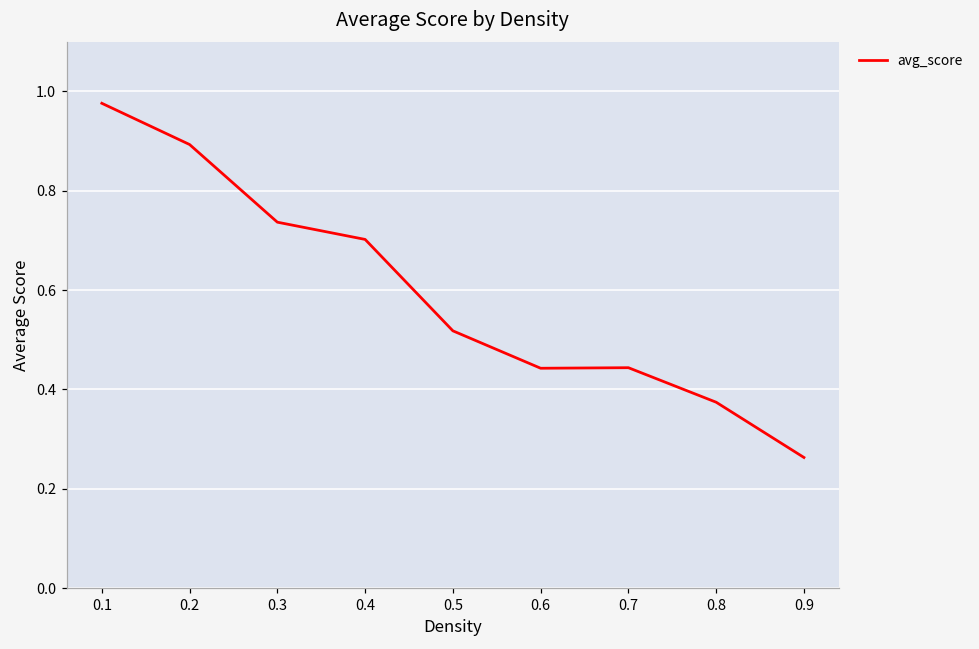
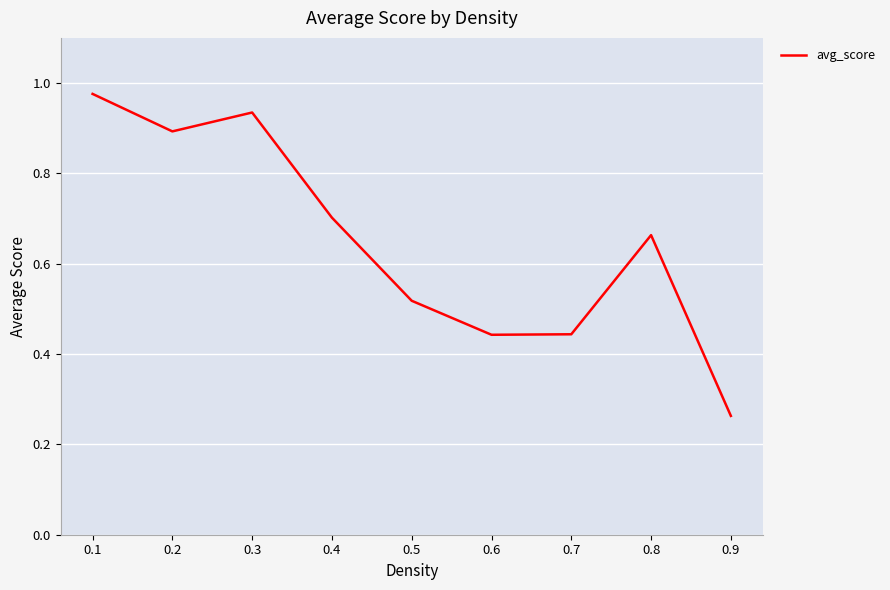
0.3: 0.74 -> 0.93
0.8: 0.37 -> 0.66
